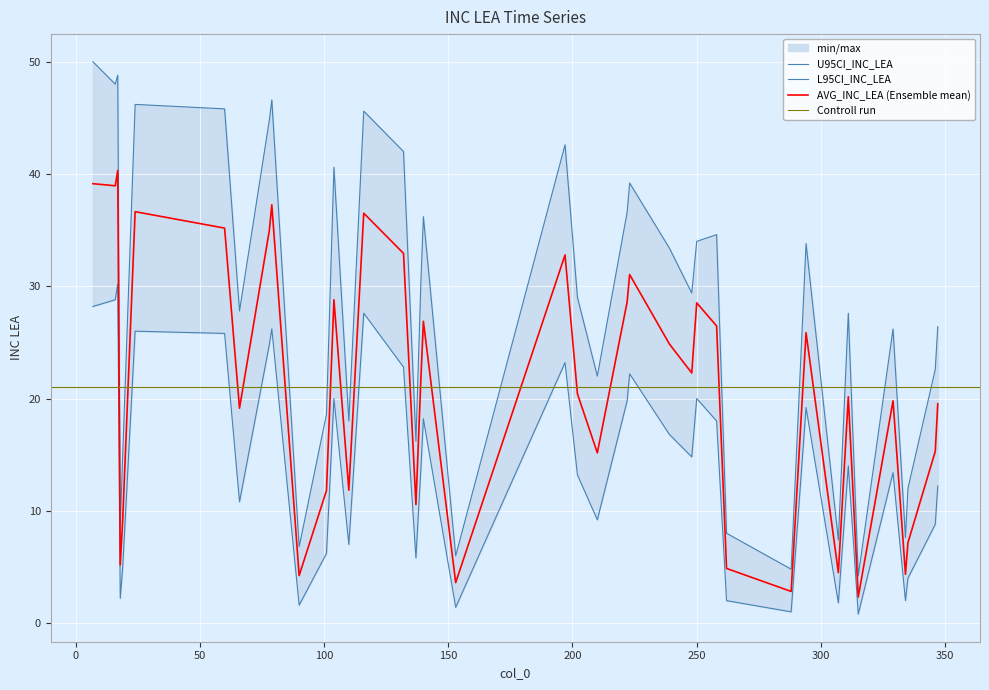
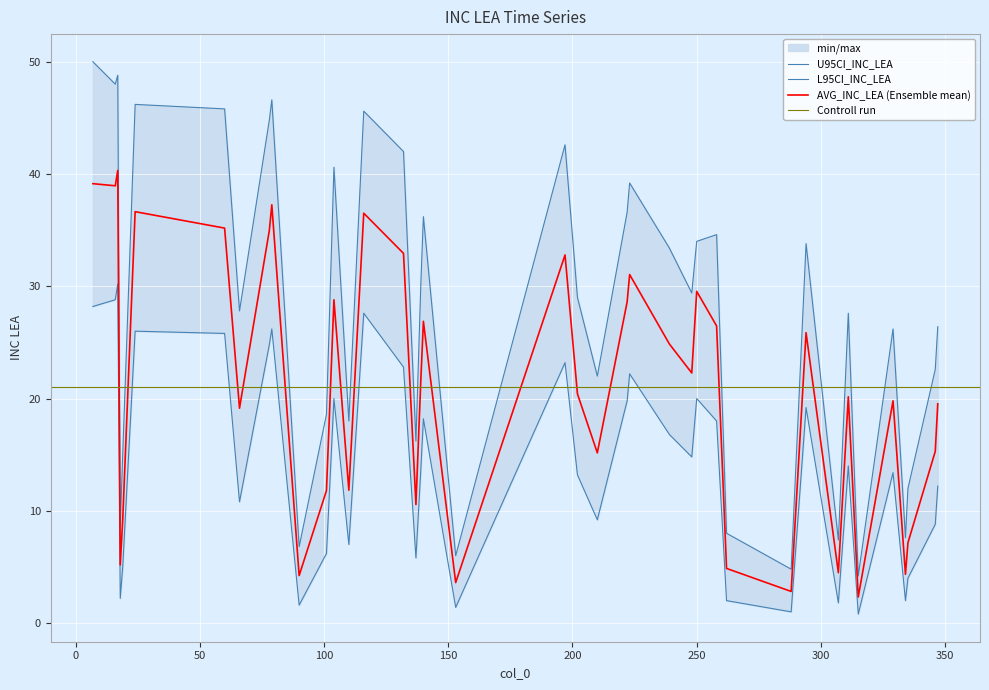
AVG_INC_LEA (Ensemble mean), 250: 28.5 -> 29.5
